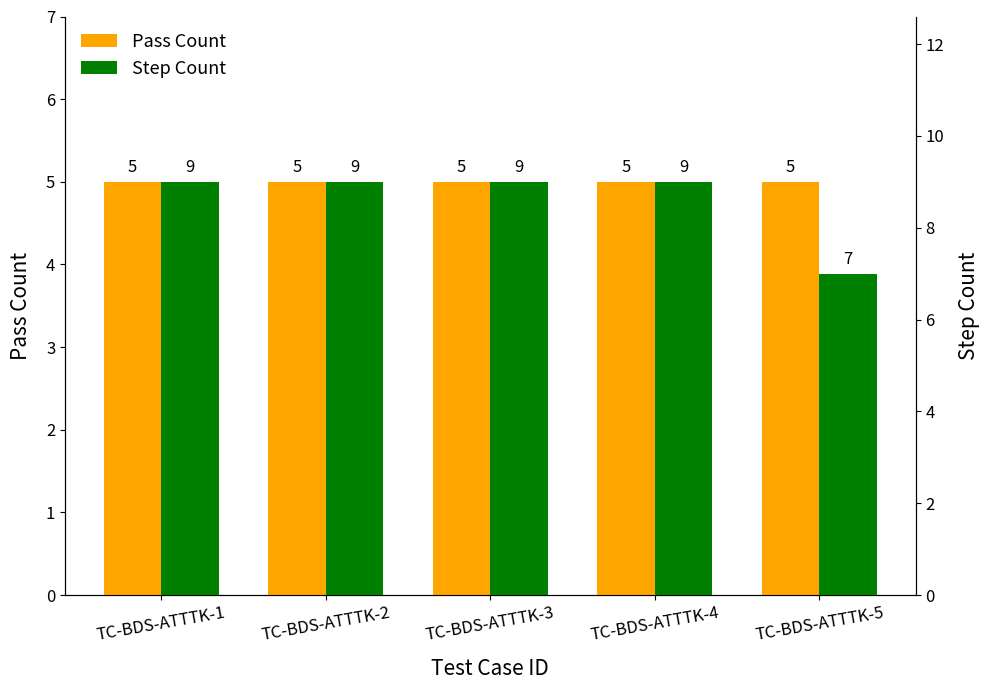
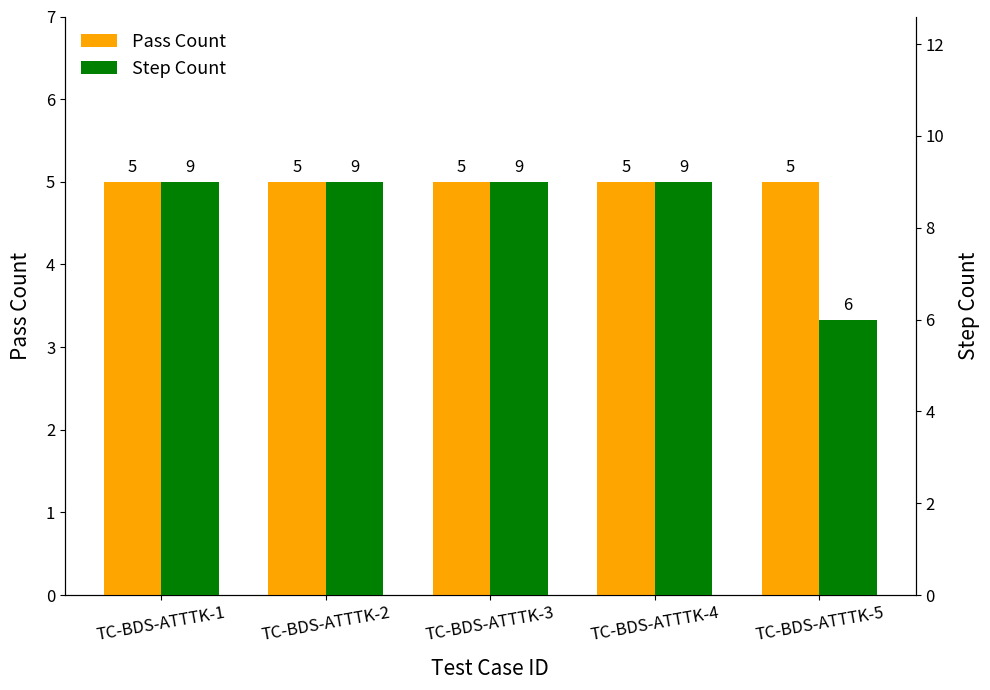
Step Count, TC-BDS-ATTTK-5: 7 -> 6
